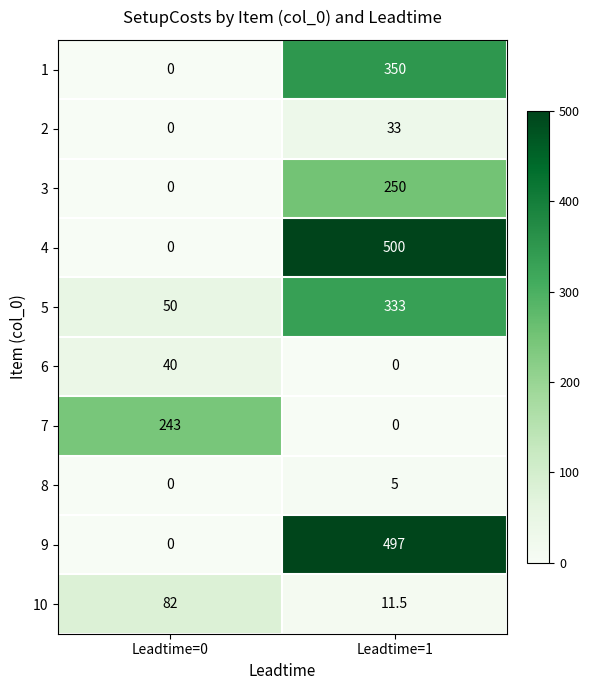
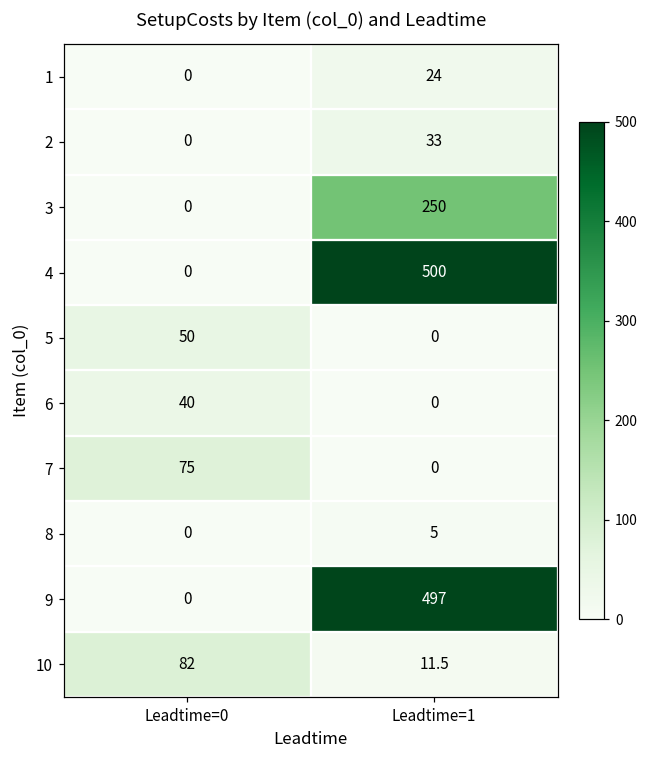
1, Leadtime=1: 350 -> 24
5, Leadtime=1: 333 -> 0
7, Leadtime=0: 243 -> 75
